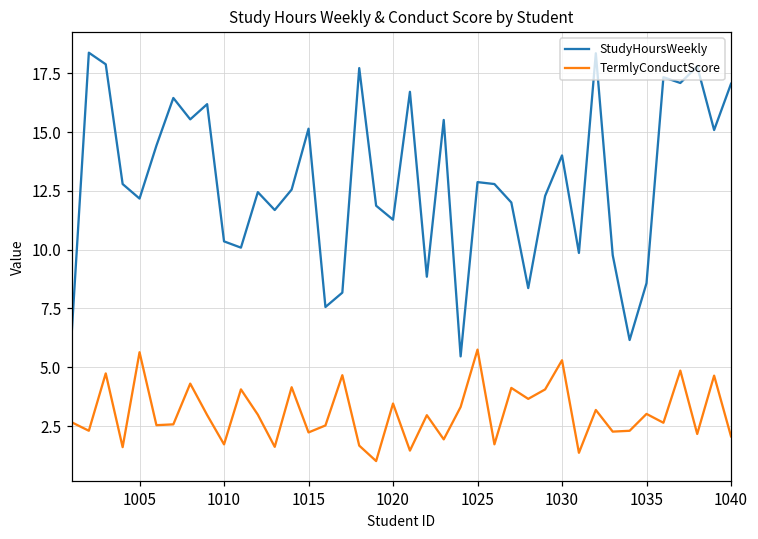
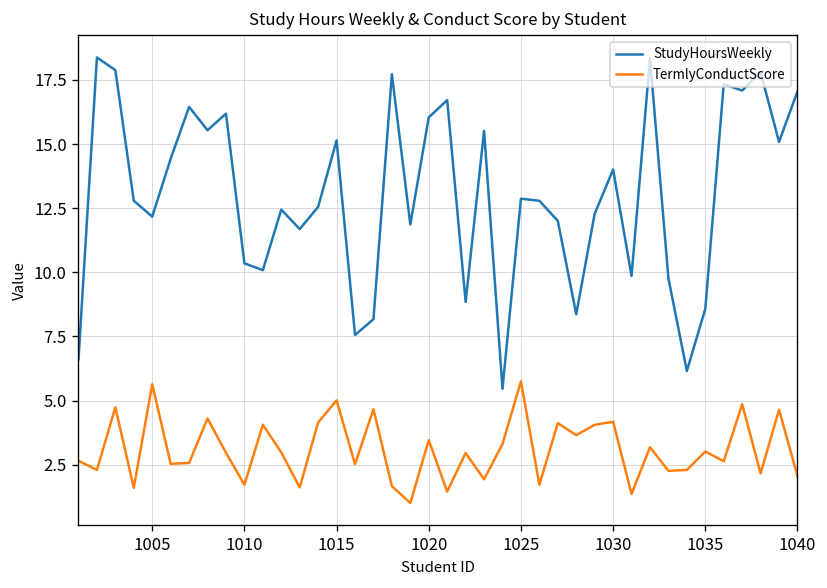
TermlyConductScore, 1015: 2.2 -> 5.0
StudyHoursWeekly, 1020: 11.3 -> 16.0
TermlyConductScore, 1030: 5.3 -> 4.2
